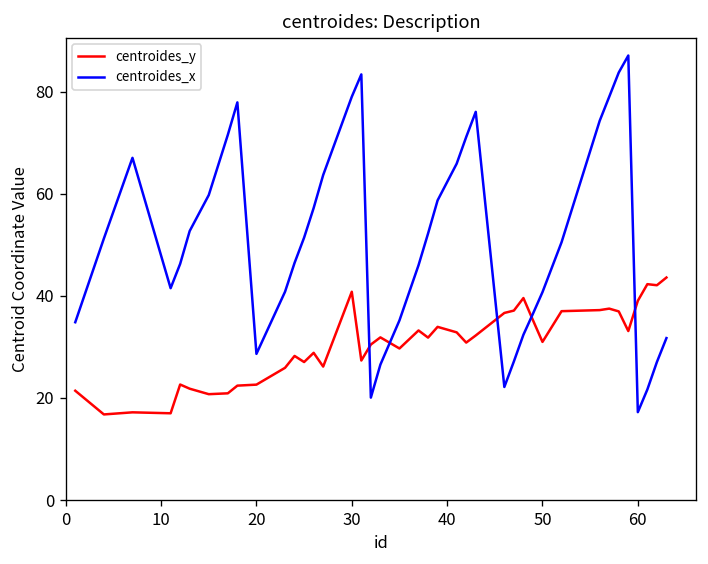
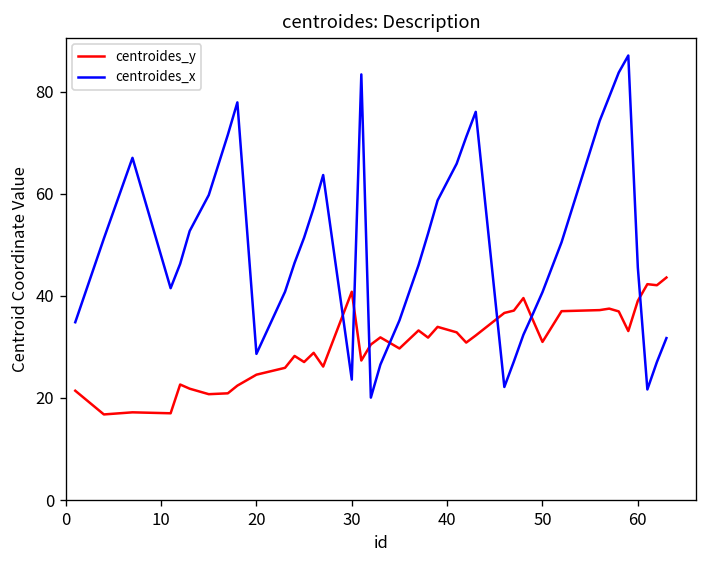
centroides_y, 20: 23 -> 25
centroides_x, 30: 79 -> 24
centroides_x, 60: 17 -> 46
